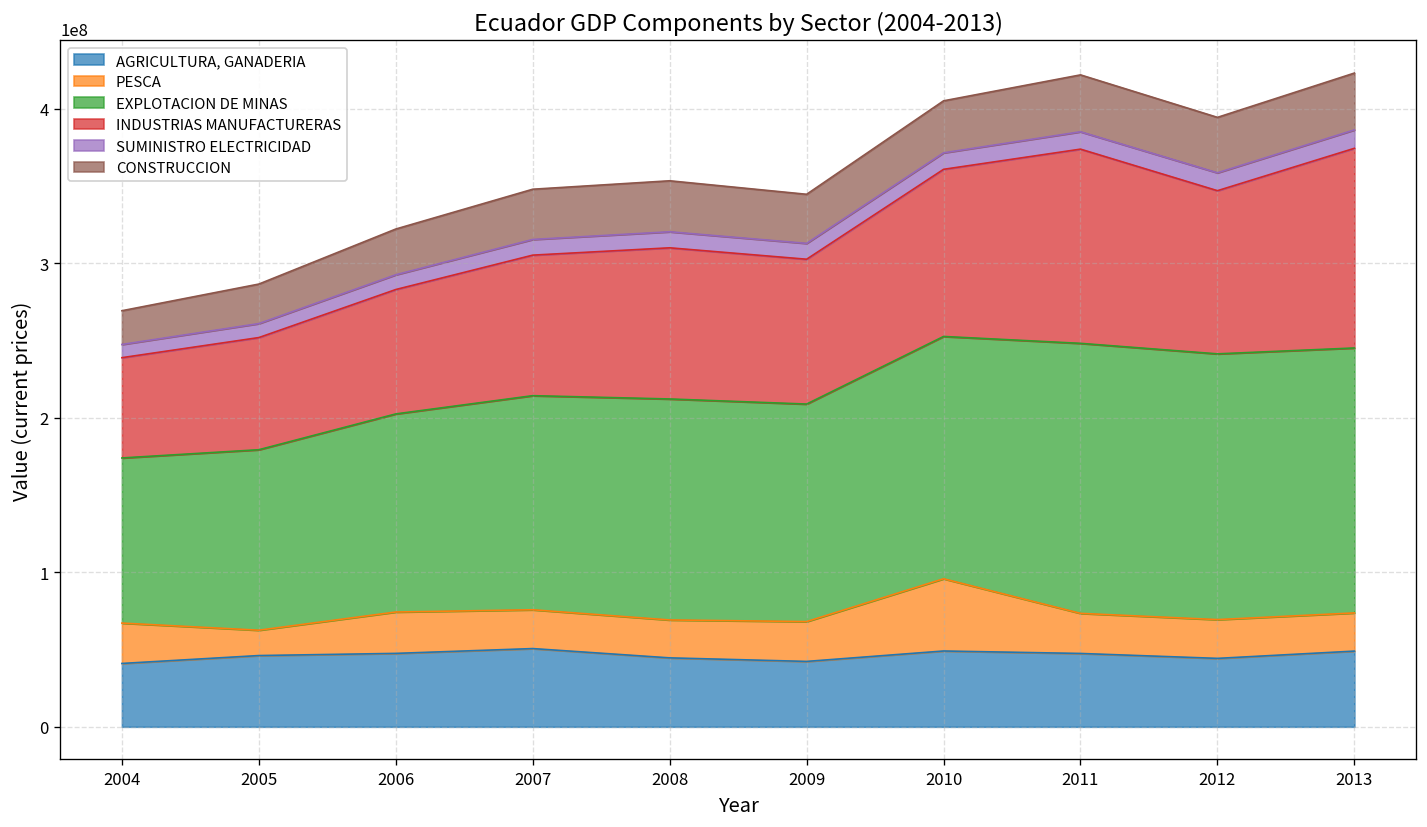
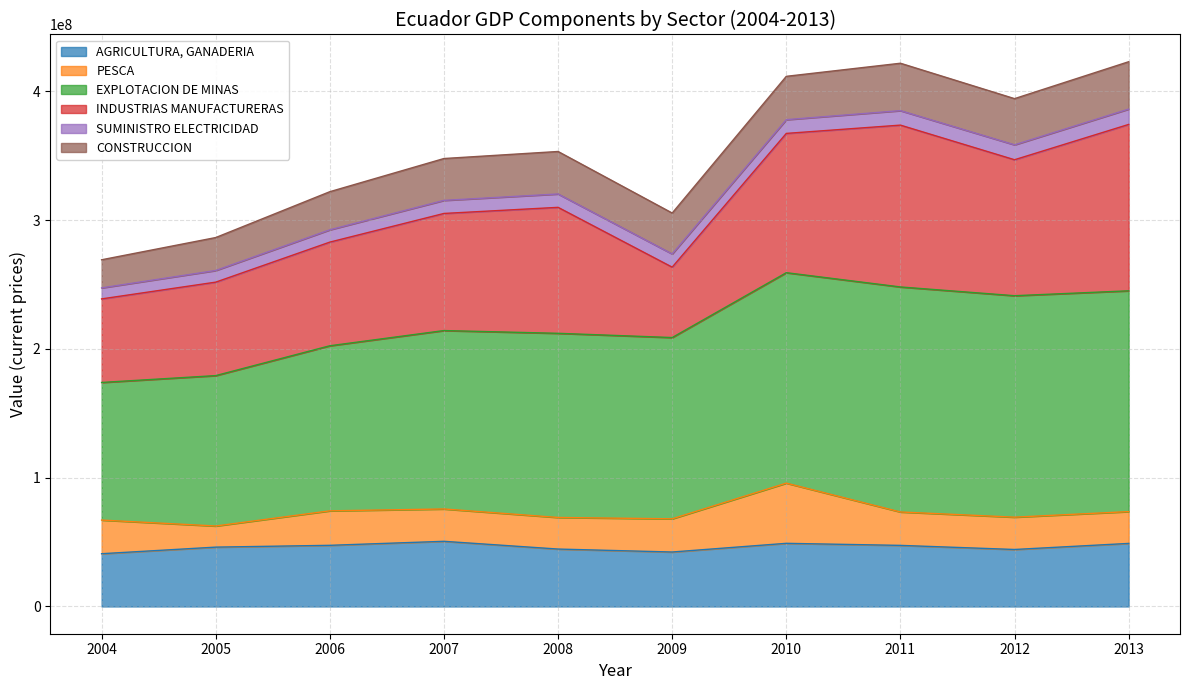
INDUSTRIAS MANUFACTURERAS, 2009: 94000000 -> 55000000
EXPLOTACION DE MINAS, 2010: 157000000 -> 163000000
